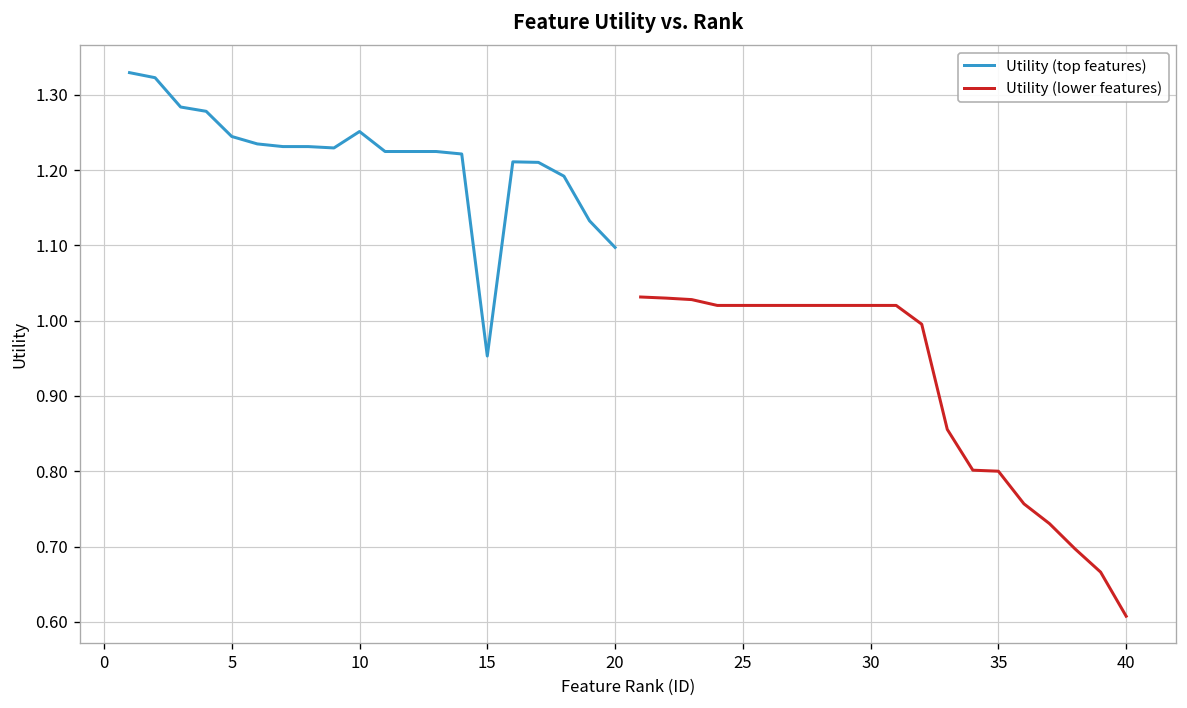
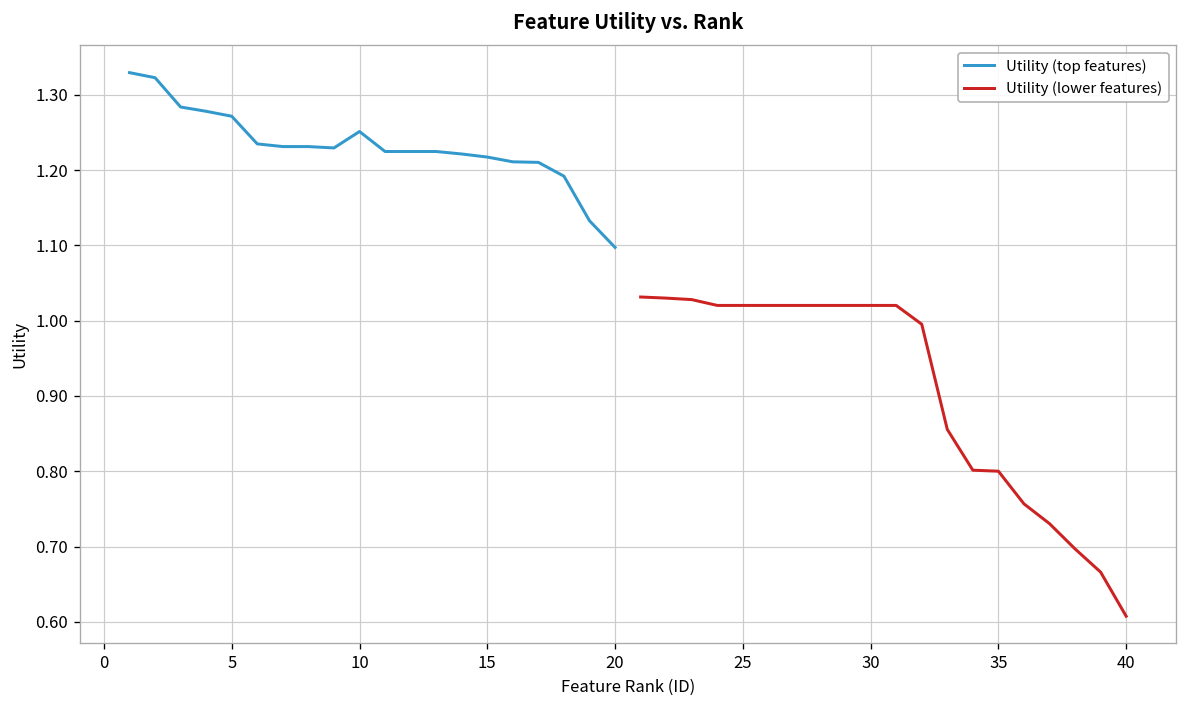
Utility (top features), 5: 1.24 -> 1.27
Utility (top features), 15: 0.95 -> 1.22
